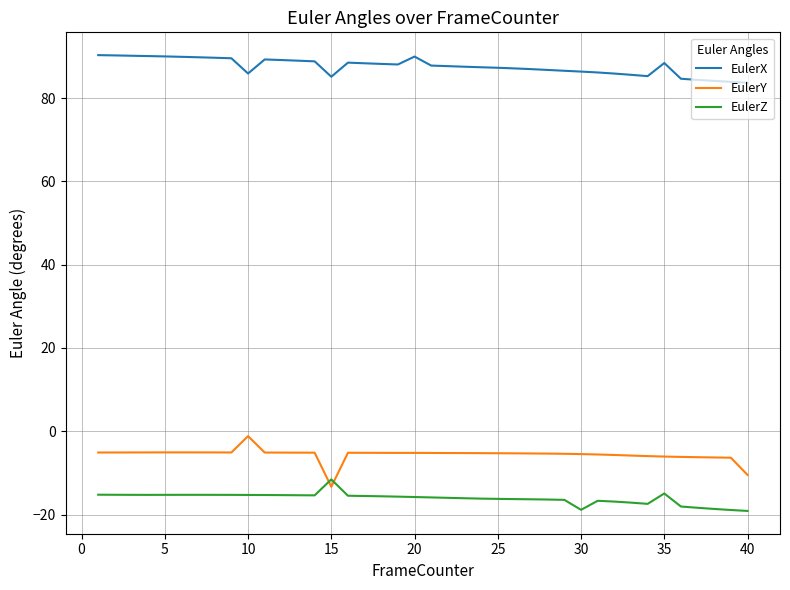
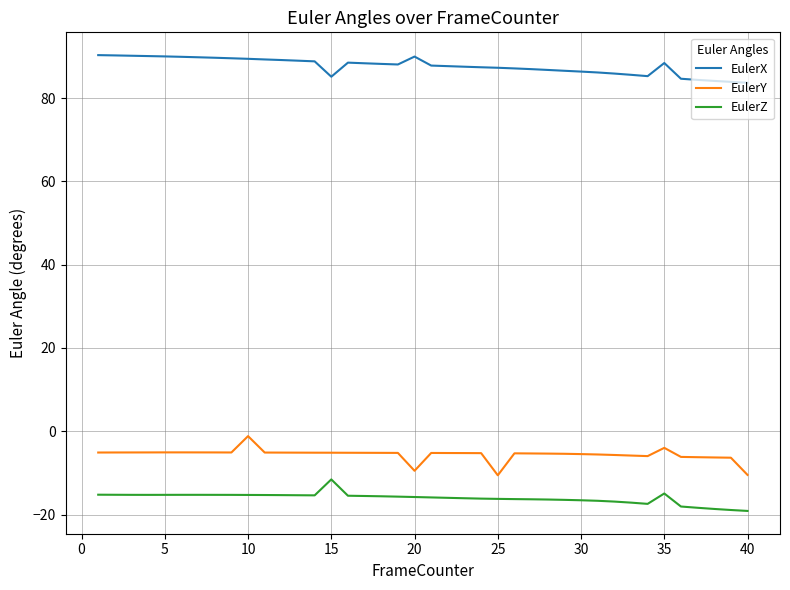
EulerX, 10: 86 -> 89
EulerY, 15: -13 -> -5
EulerY, 20: -5 -> -9
EulerY, 25: -5 -> -11
EulerZ, 30: -19 -> -17
EulerY, 35: -6 -> -4
